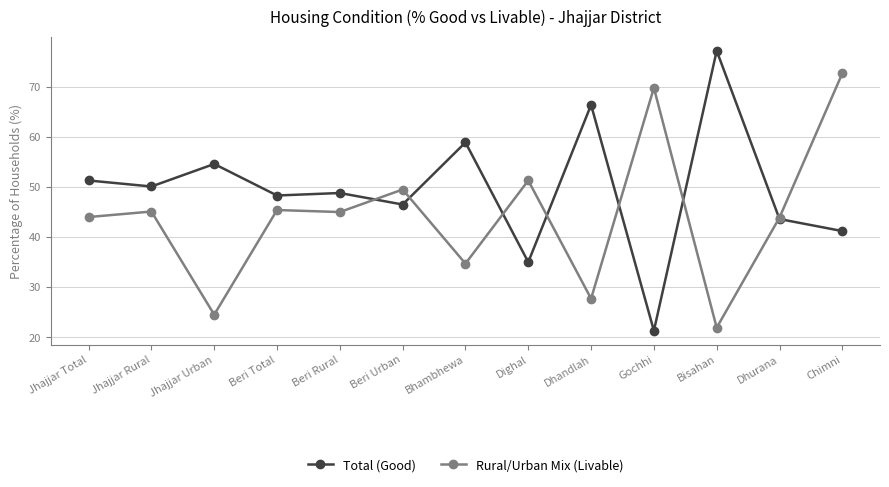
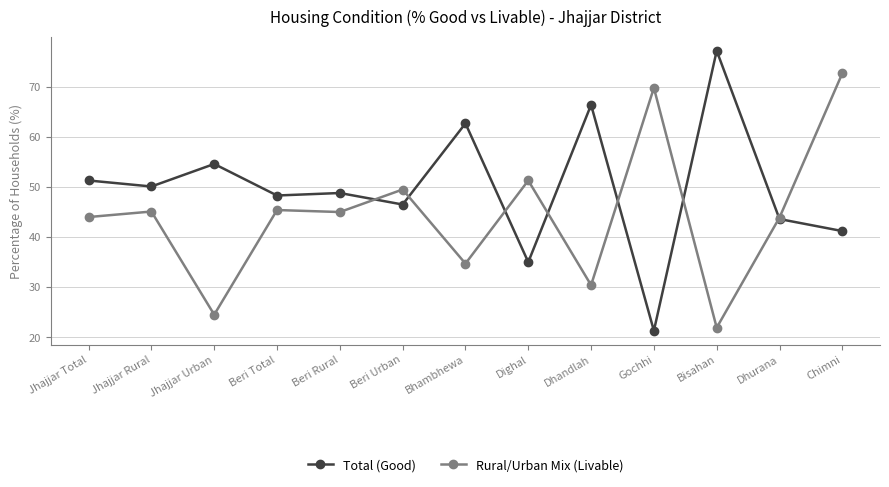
Total (Good), Bhambhewa: 59 -> 63
Rural/Urban Mix (Livable), Dhandlah: 28 -> 30
